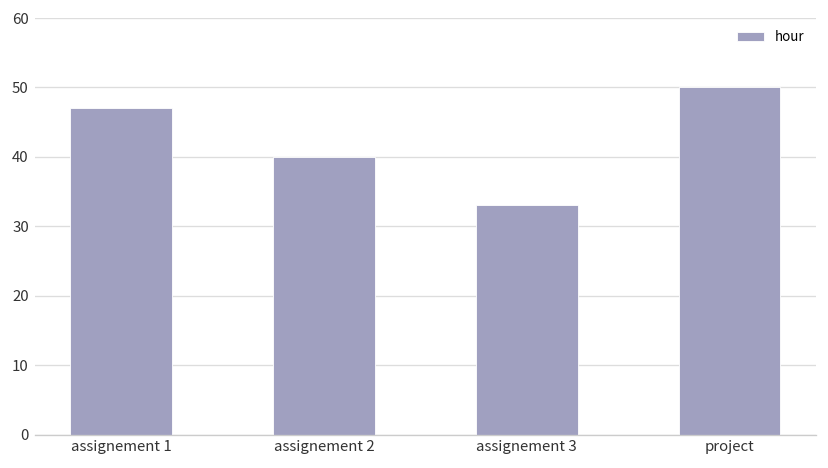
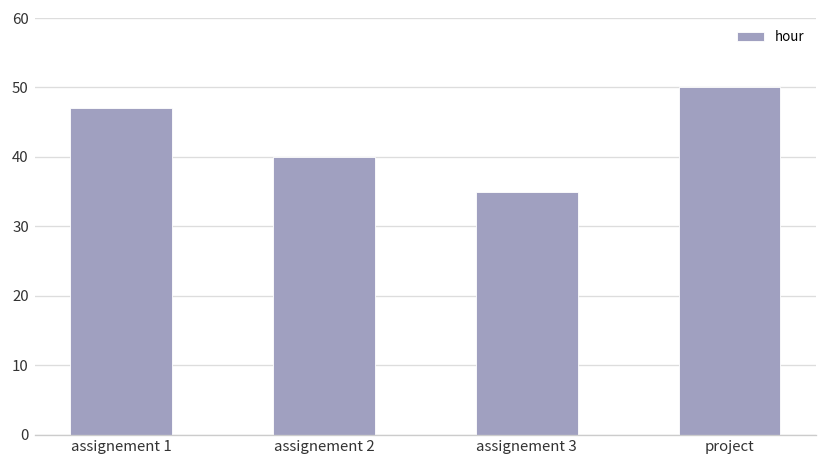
assignement 3: 33 -> 35
